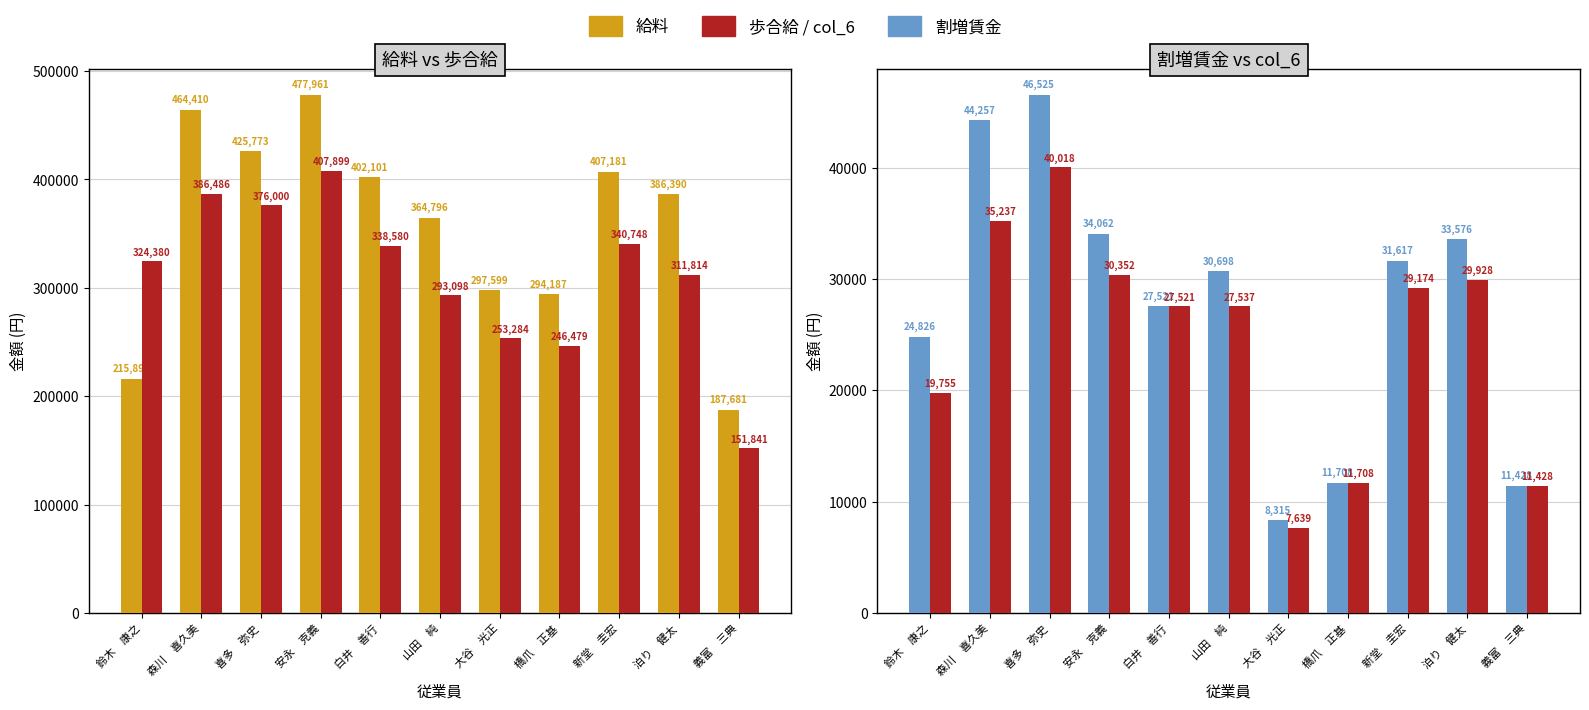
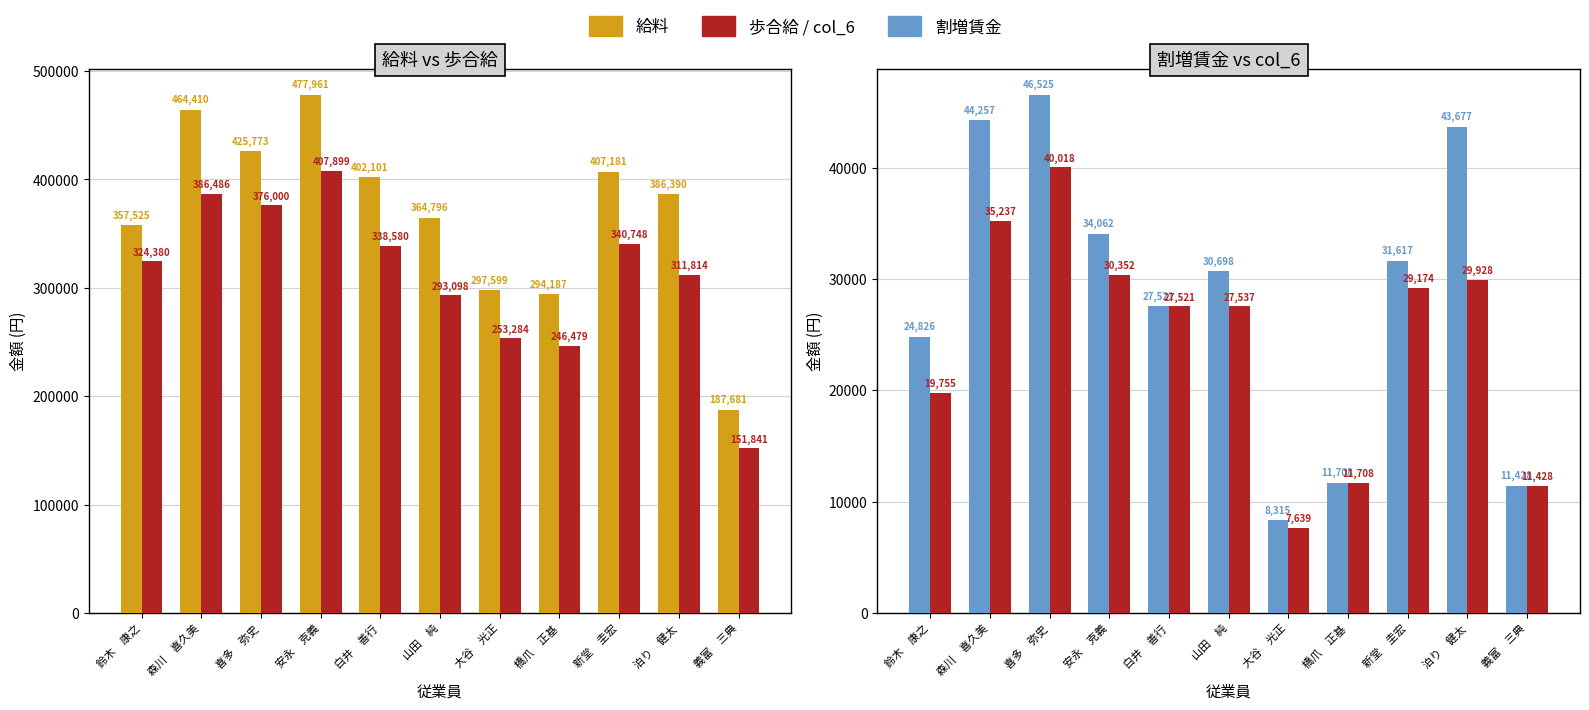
給料 vs 歩合給, 給料, 鈴木 康之: 215,894 -> 357,525
割増賃金 vs col_6, 割増賃金, 泊り 健太: 33,576 -> 43,677
